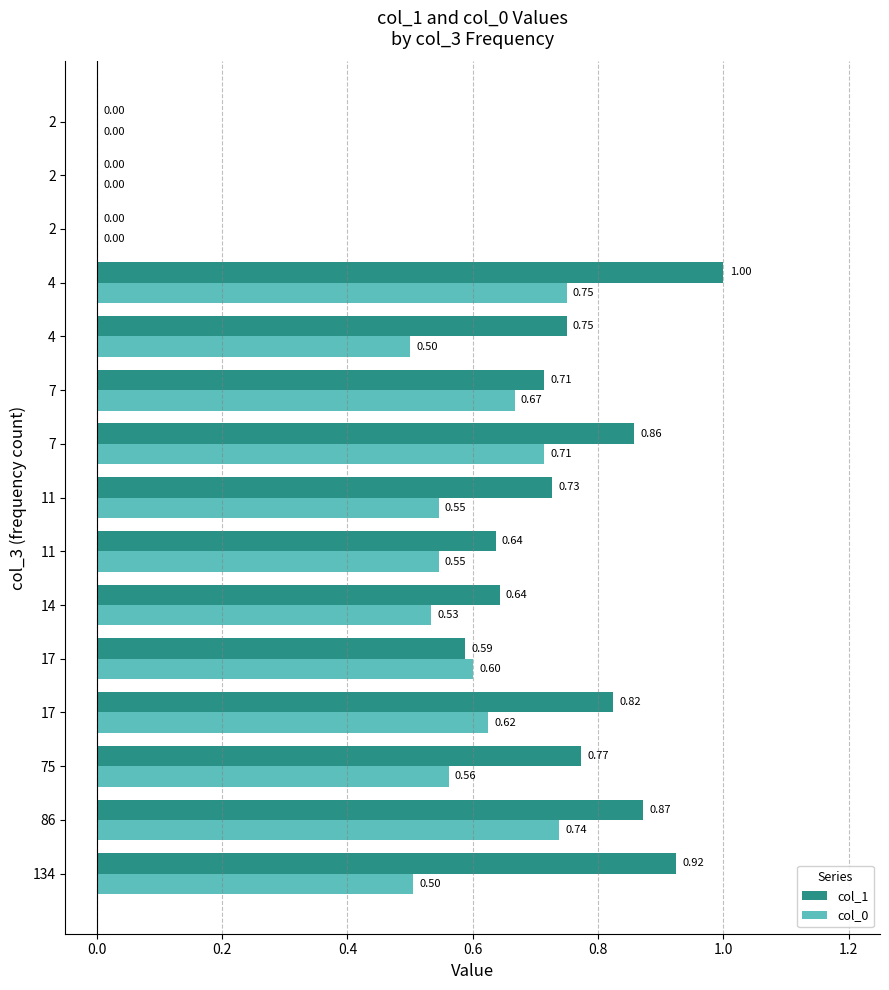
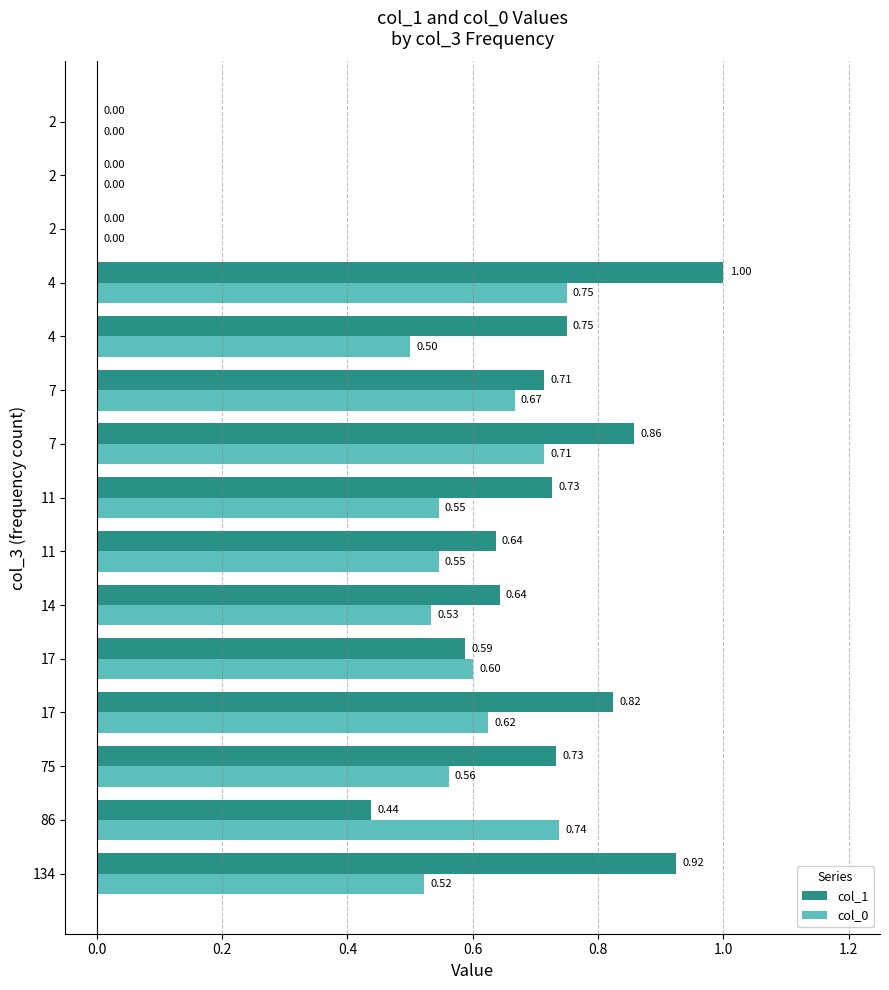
col_1, 75: 0.77 -> 0.73
col_1, 86: 0.87 -> 0.44
col_0, 134: 0.50 -> 0.52
